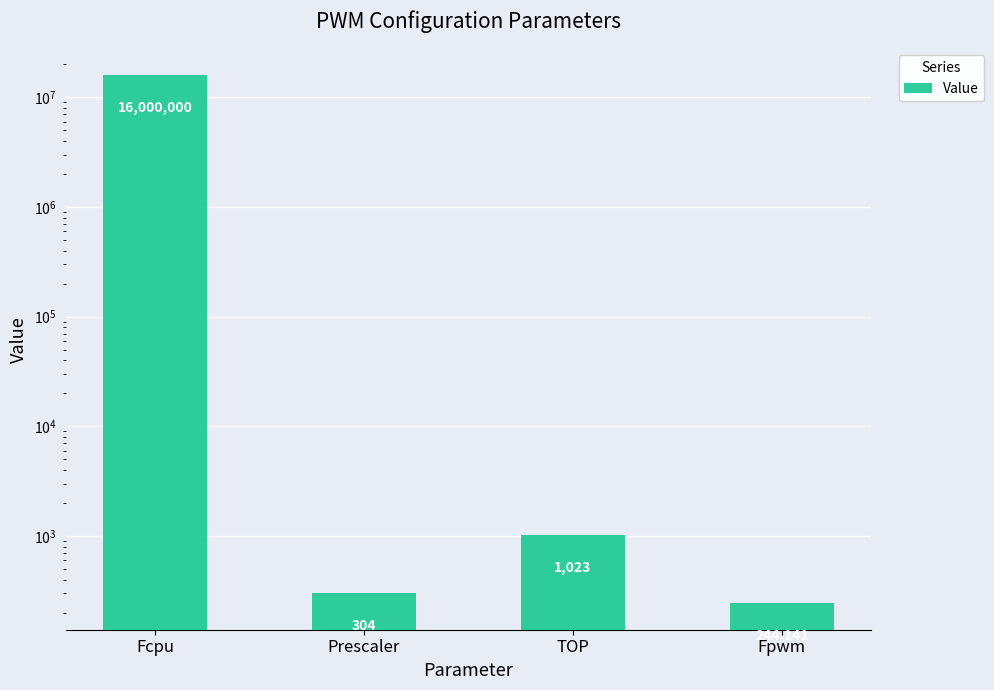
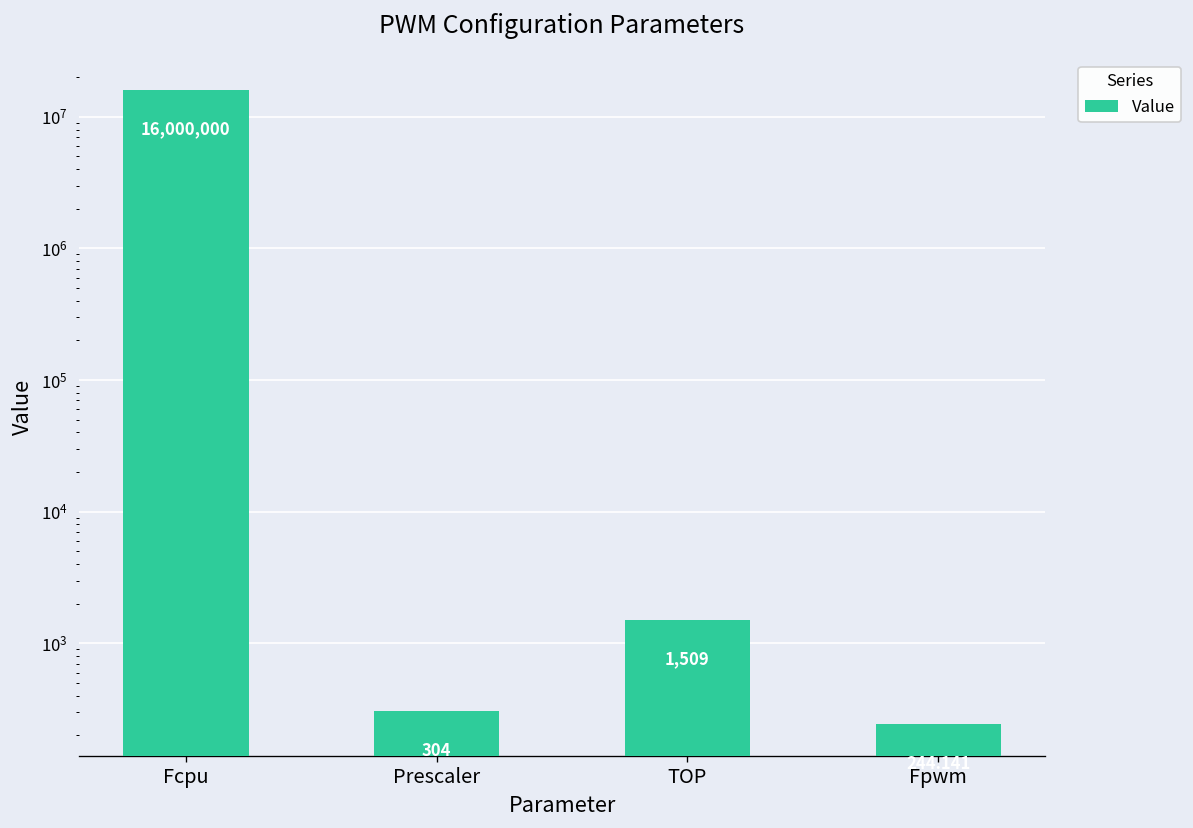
TOP: 1,023 -> 1,509
